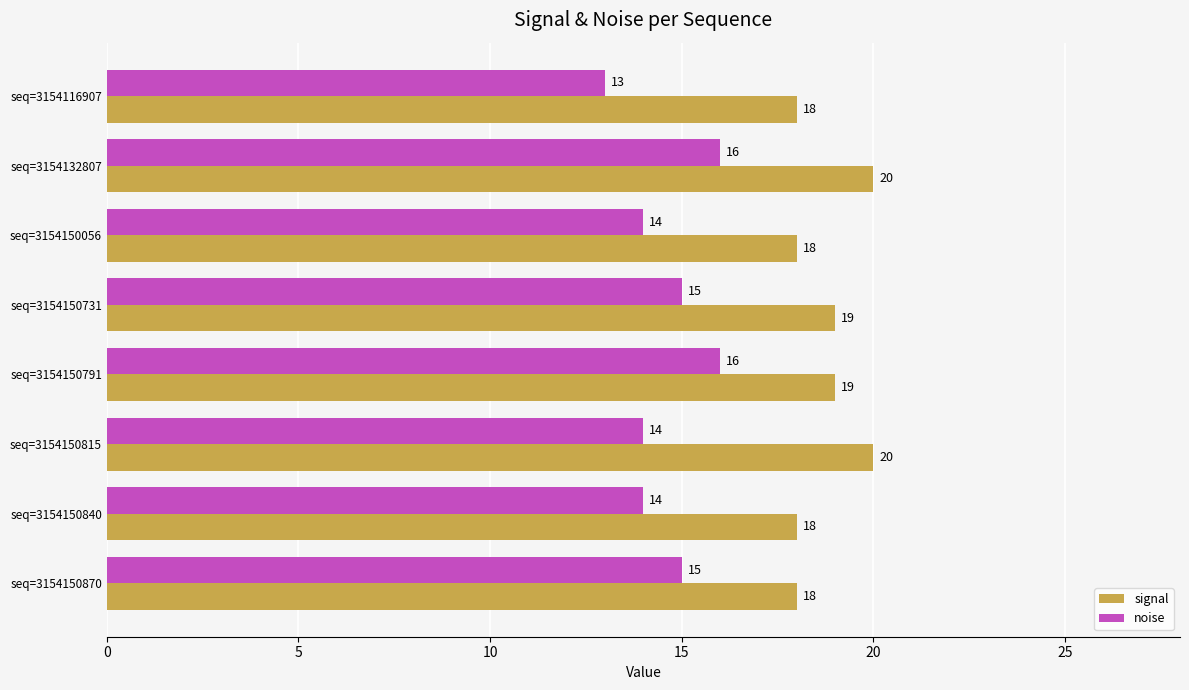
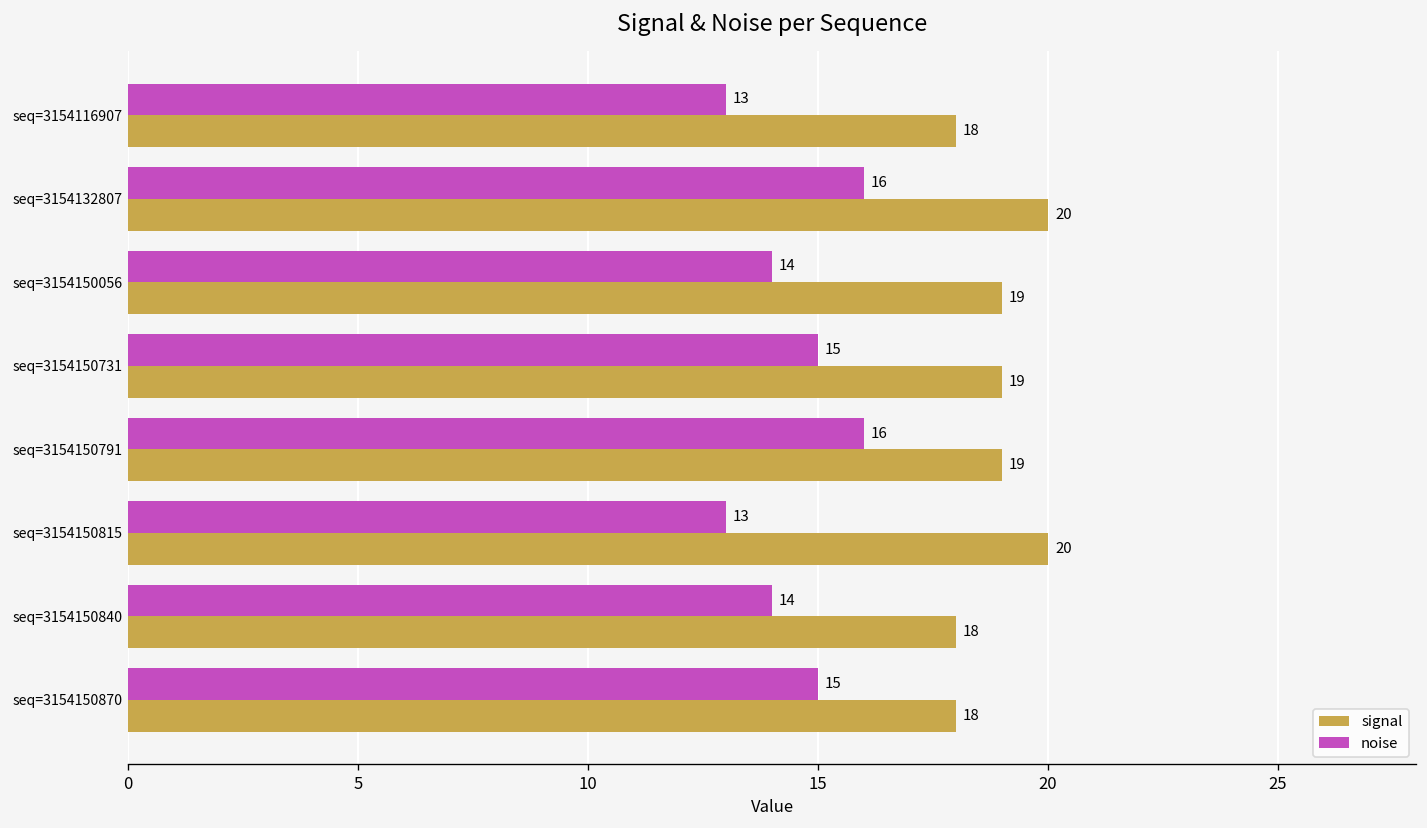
signal, seq=3154150056: 18 -> 19
noise, seq=3154150815: 14 -> 13
